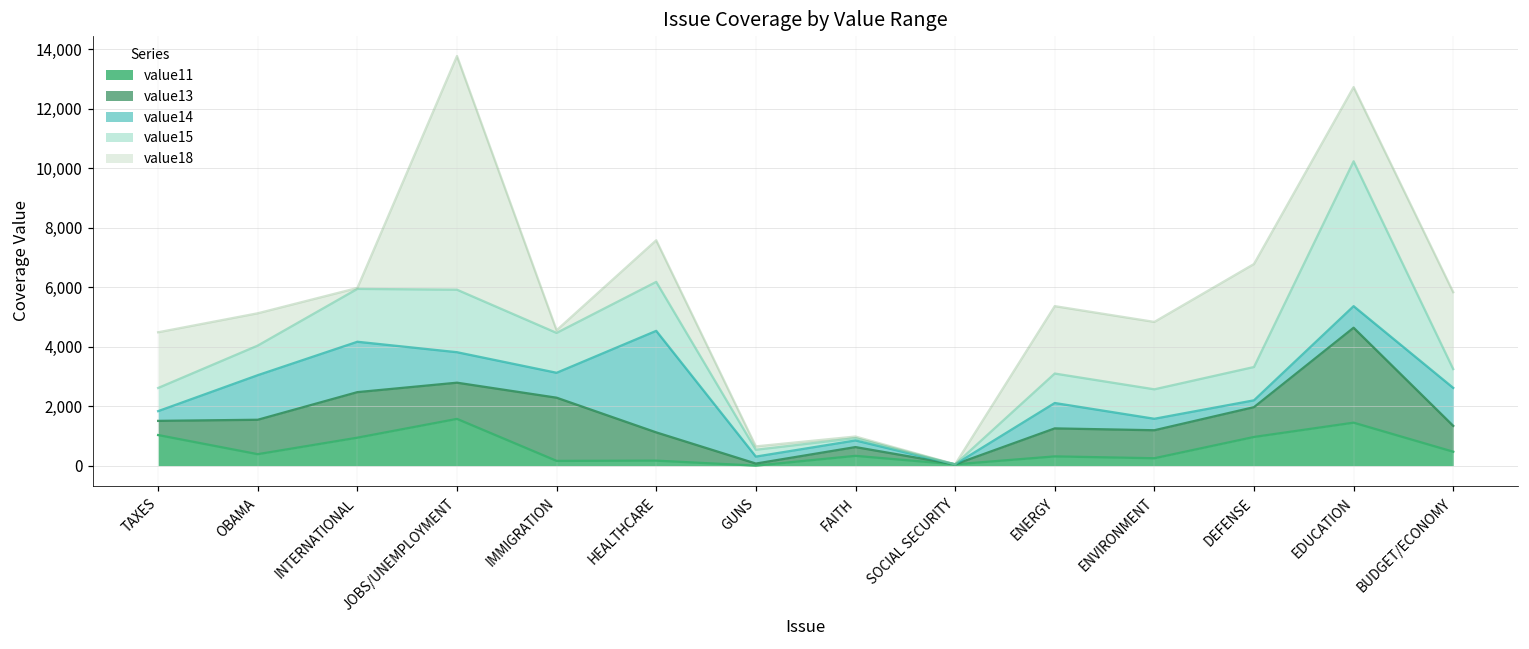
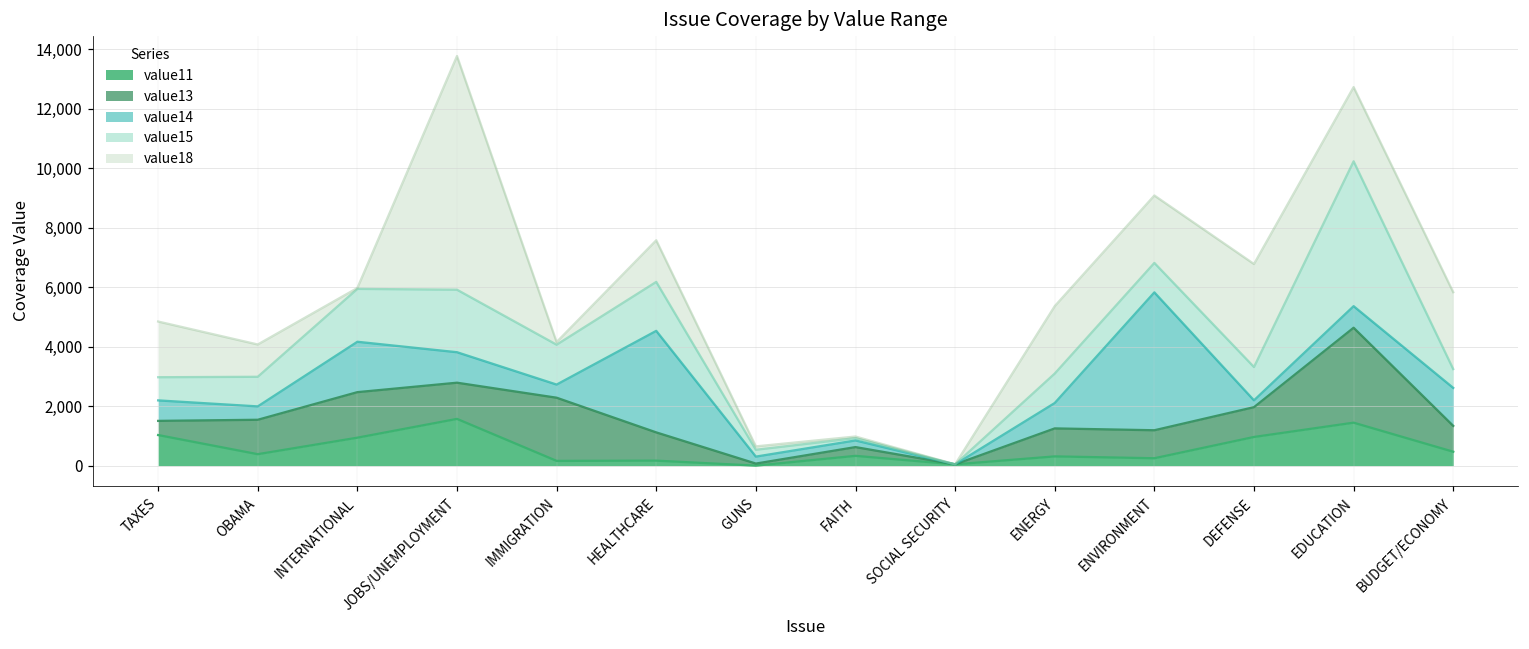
value14, TAXES: 300 -> 700
value14, OBAMA: 1,500 -> 400
value14, IMMIGRATION: 800 -> 400
value14, ENVIRONMENT: 400 -> 4,600
